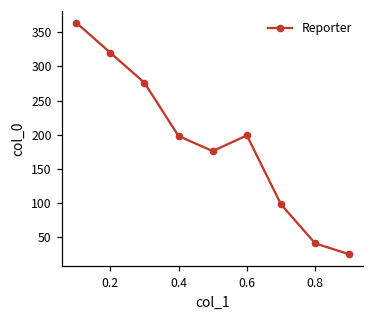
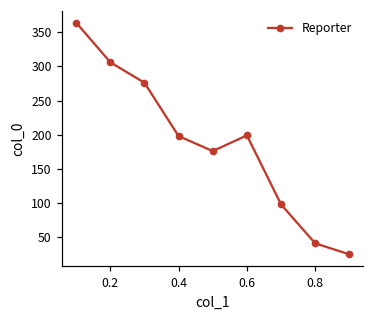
0.2: 320 -> 310
